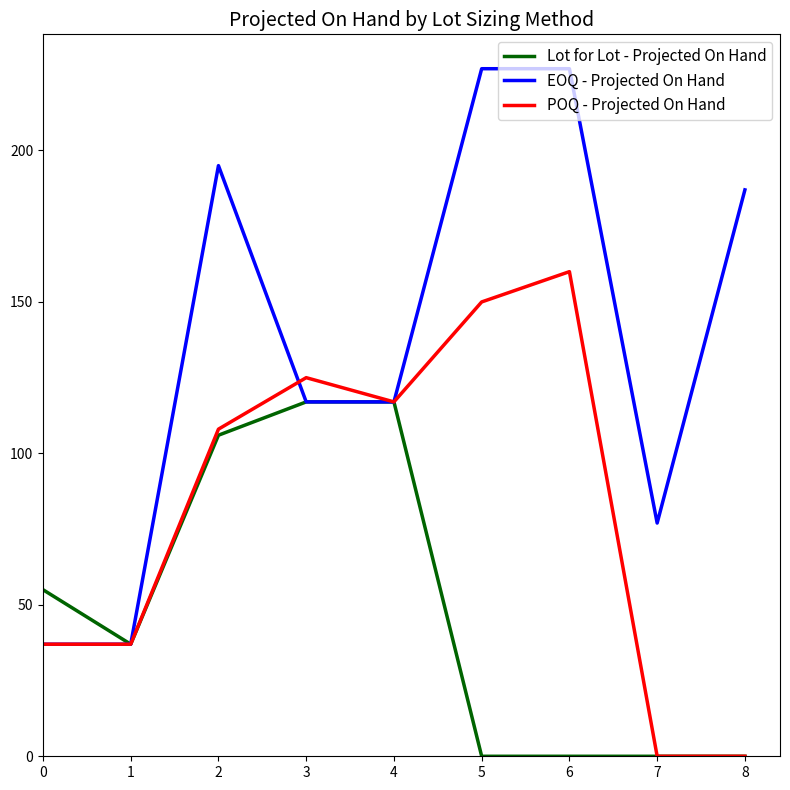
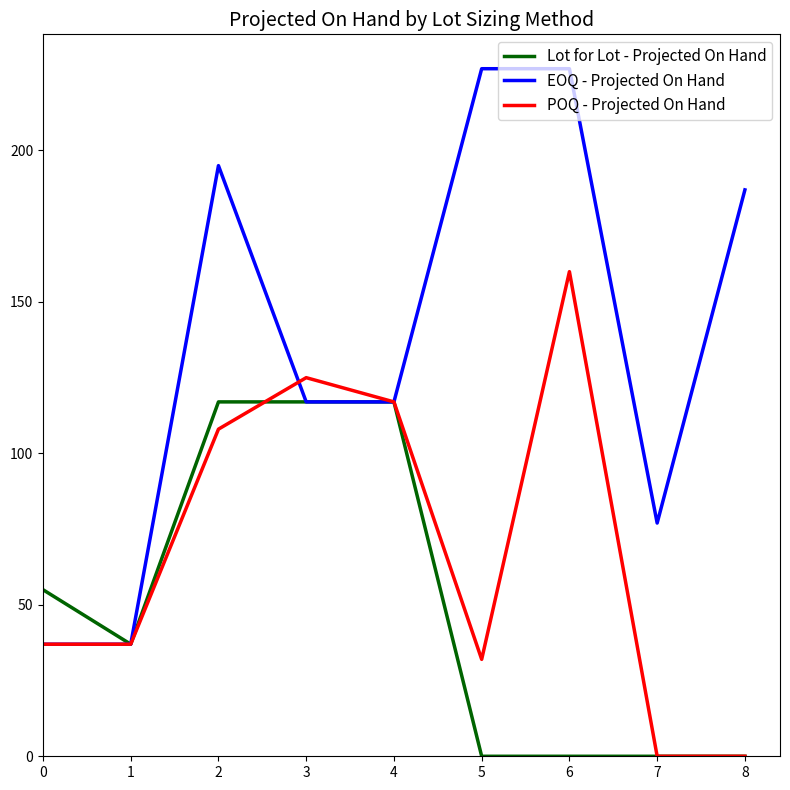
Lot for Lot - Projected On Hand, 2: 106 -> 117
POQ - Projected On Hand, 5: 150 -> 32
